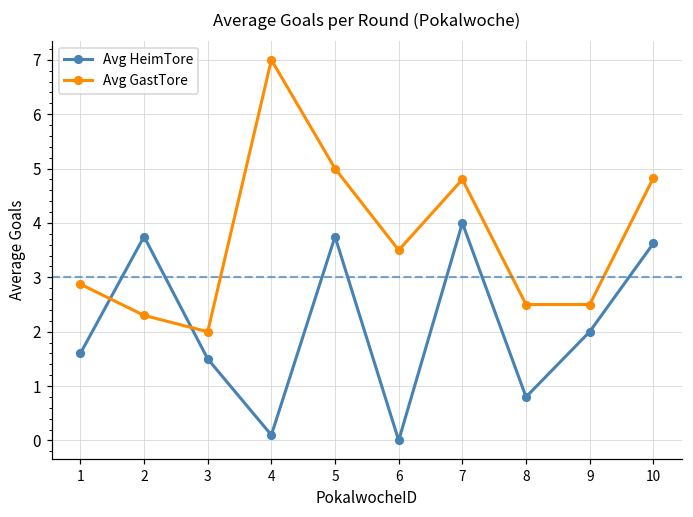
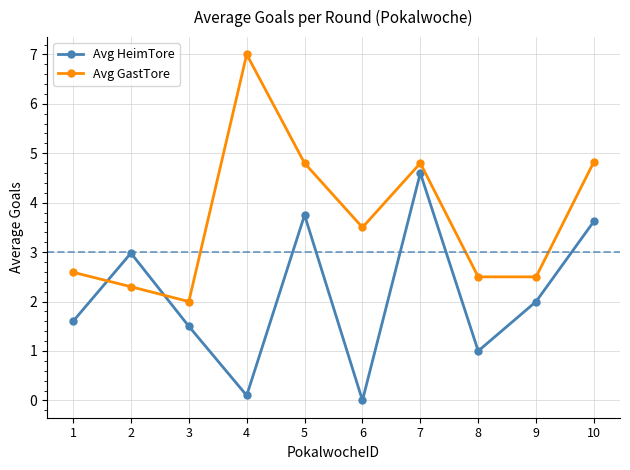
Avg GastTore, 1: 2.9 -> 2.6
Avg HeimTore, 2: 3.8 -> 3.0
Avg GastTore, 5: 5.0 -> 4.8
Avg HeimTore, 7: 4.0 -> 4.6
Avg HeimTore, 8: 0.8 -> 1.0
